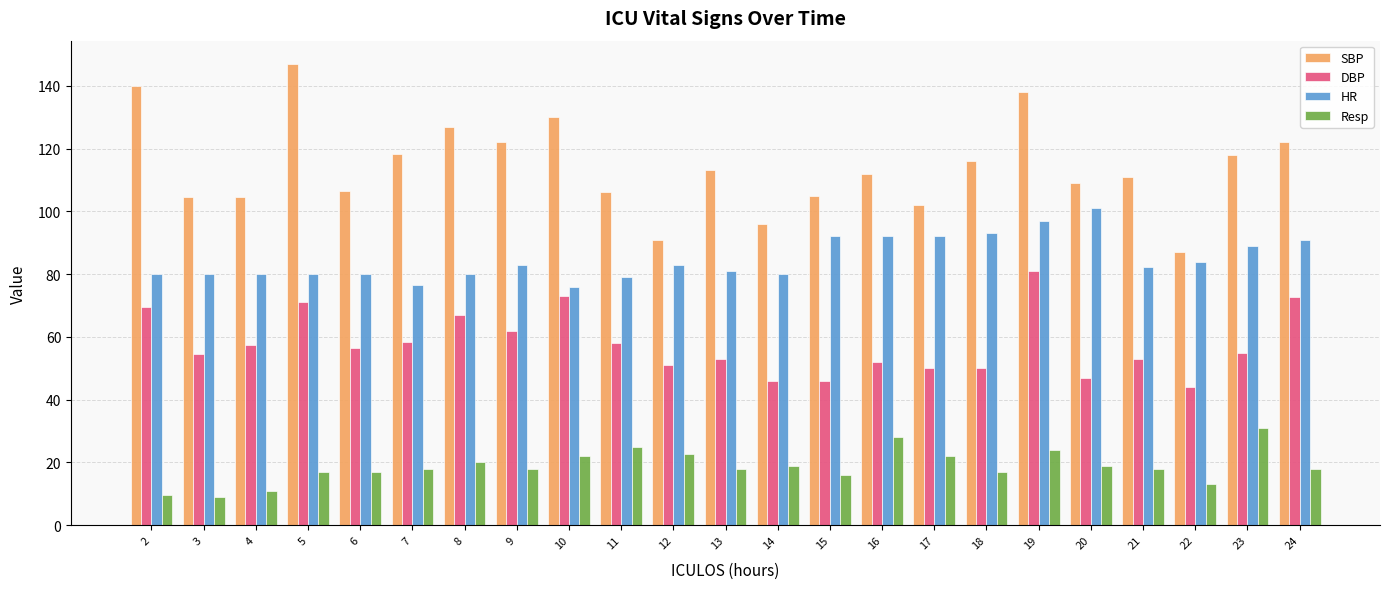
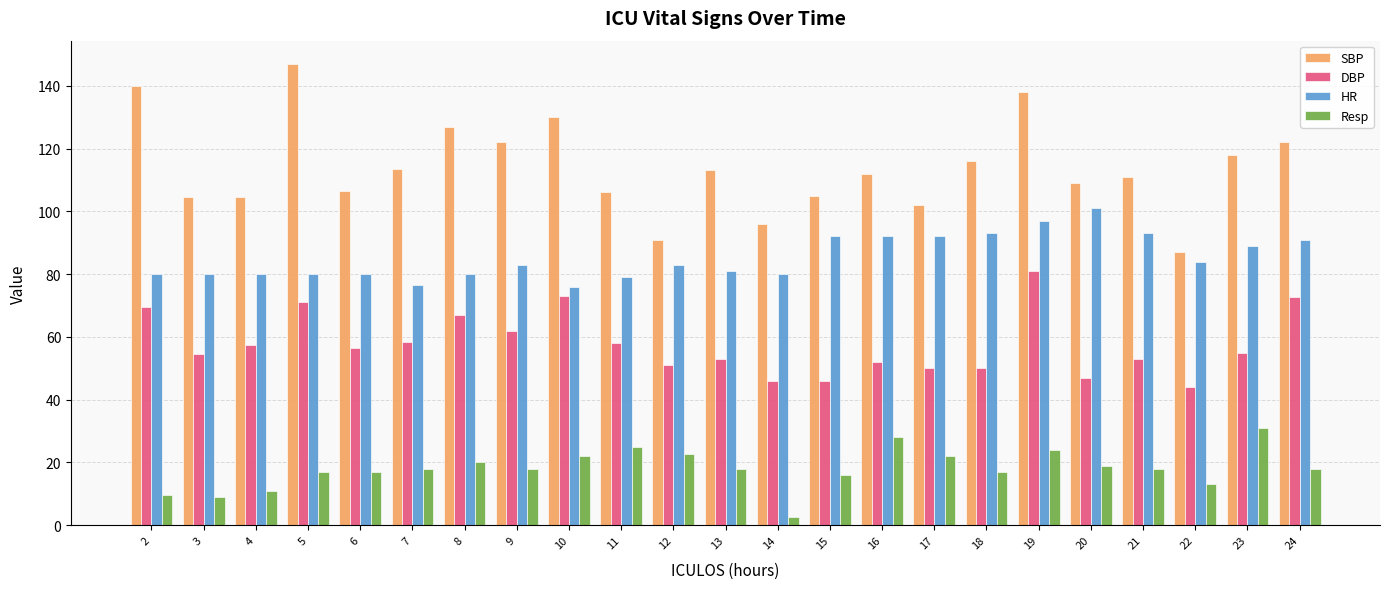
SBP, 7: 118 -> 114
Resp, 14: 19 -> 3
HR, 21: 82 -> 93
